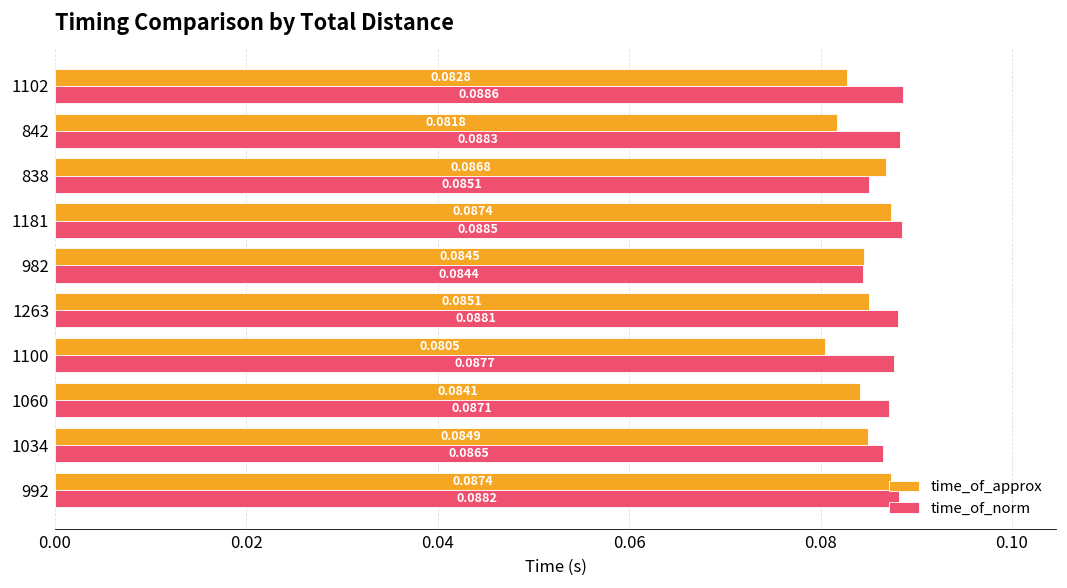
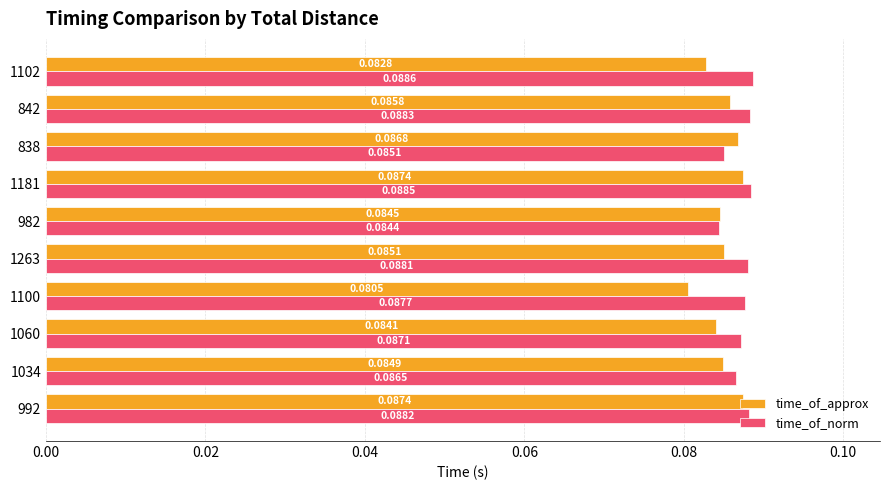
time_of_approx, 842: 0.0818 -> 0.0858
